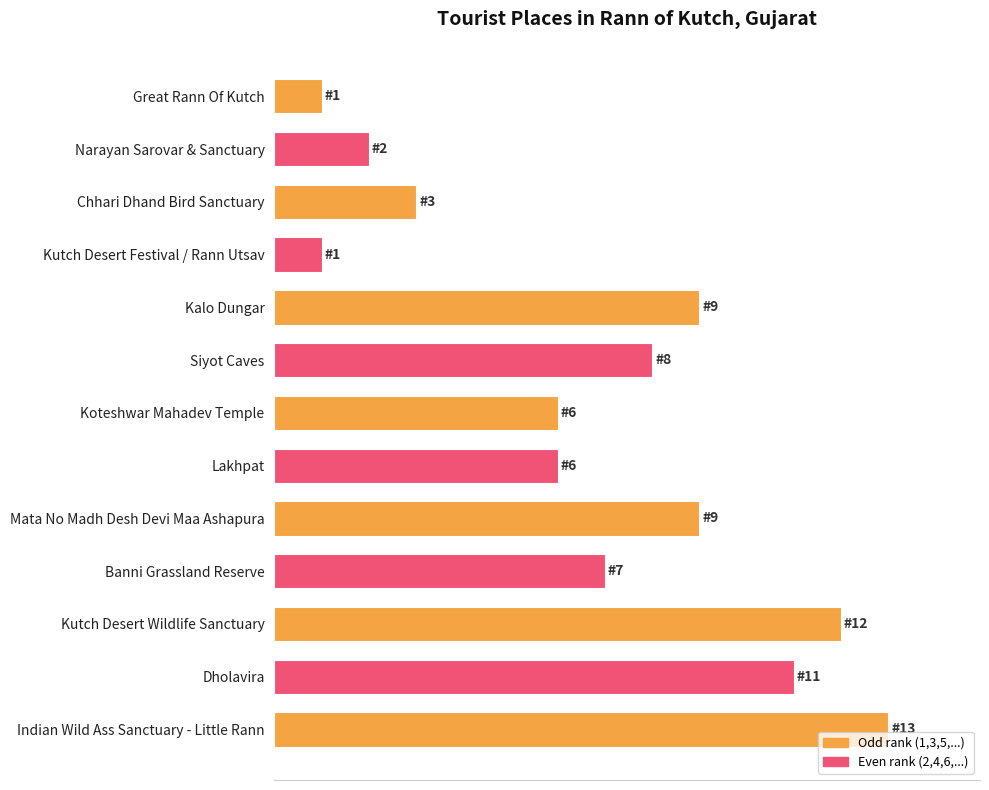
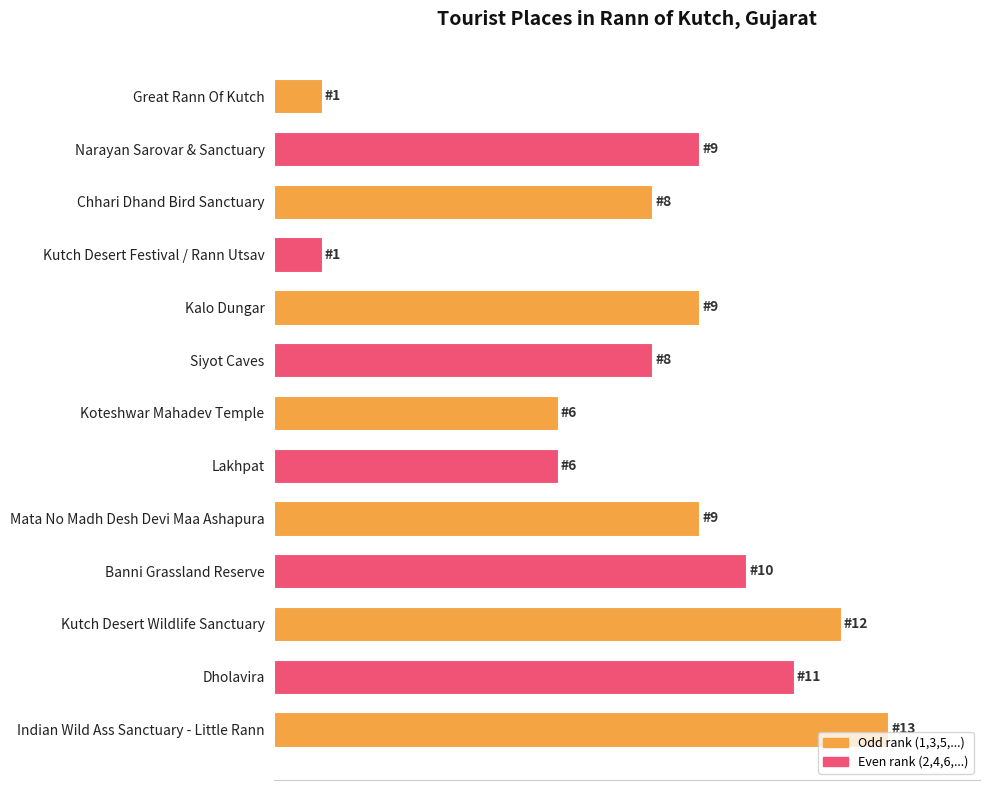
Narayan Sarovar & Sanctuary: 2 -> 9
Chhari Dhand Bird Sanctuary: 3 -> 8
Banni Grassland Reserve: 7 -> 10
